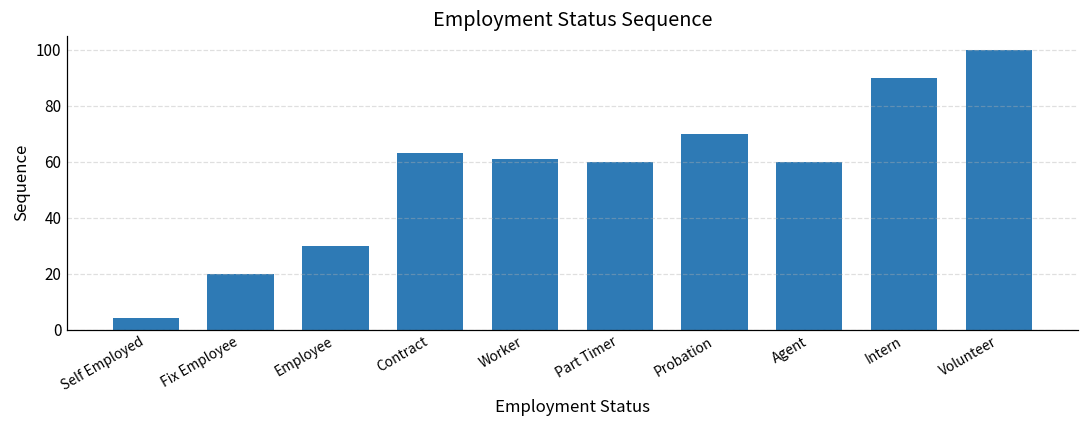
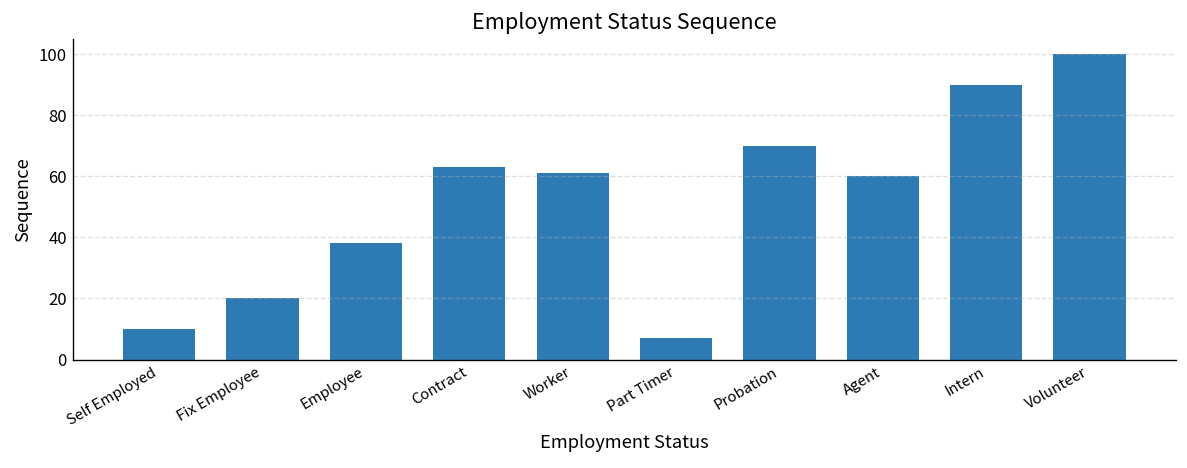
Self Employed: 4 -> 10
Employee: 30 -> 38
Part Timer: 60 -> 7
